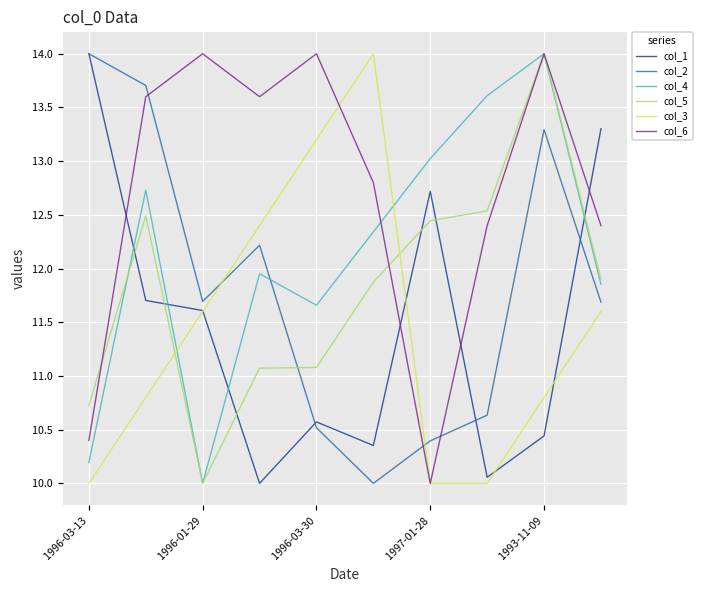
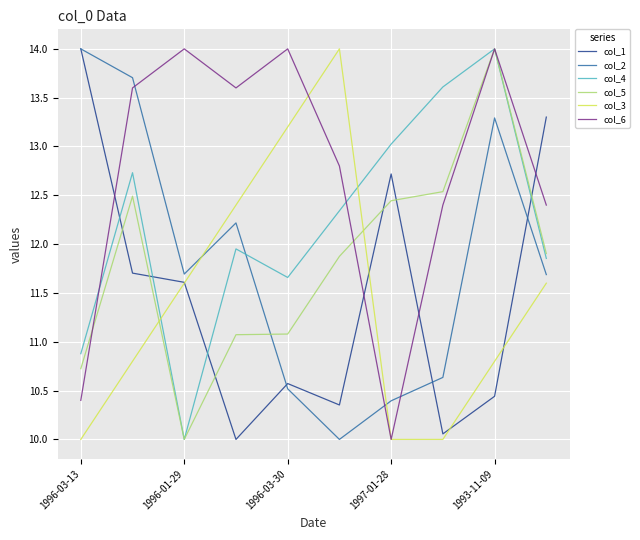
col_4, 1996-03-13: 10.2 -> 10.9
